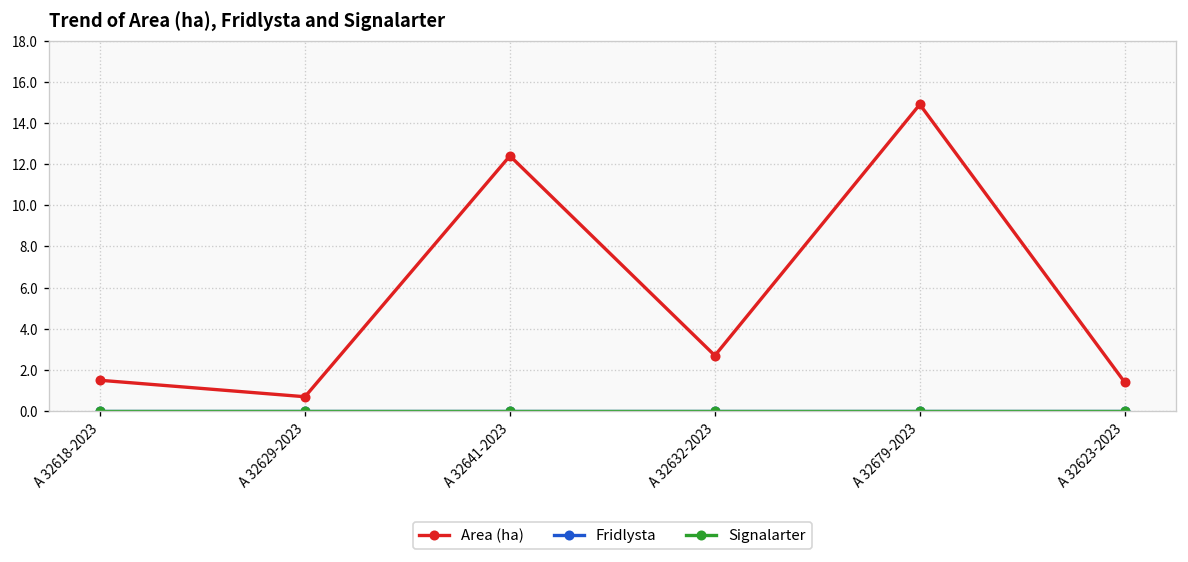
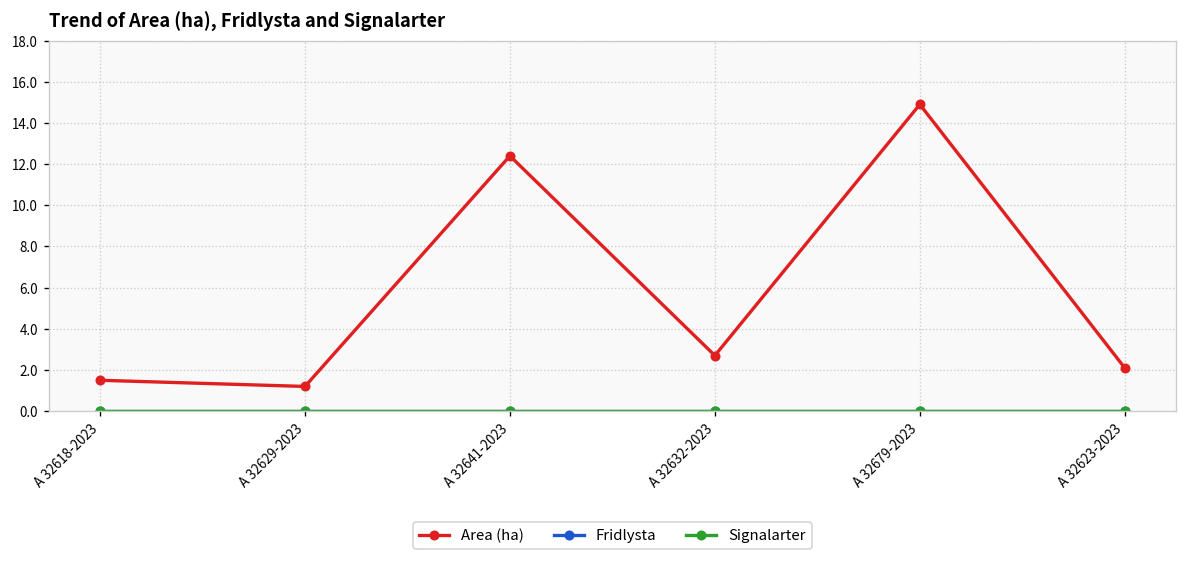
Area (ha), A 32629-2023: 0.7 -> 1.2
Area (ha), A 32623-2023: 1.4 -> 2.1
